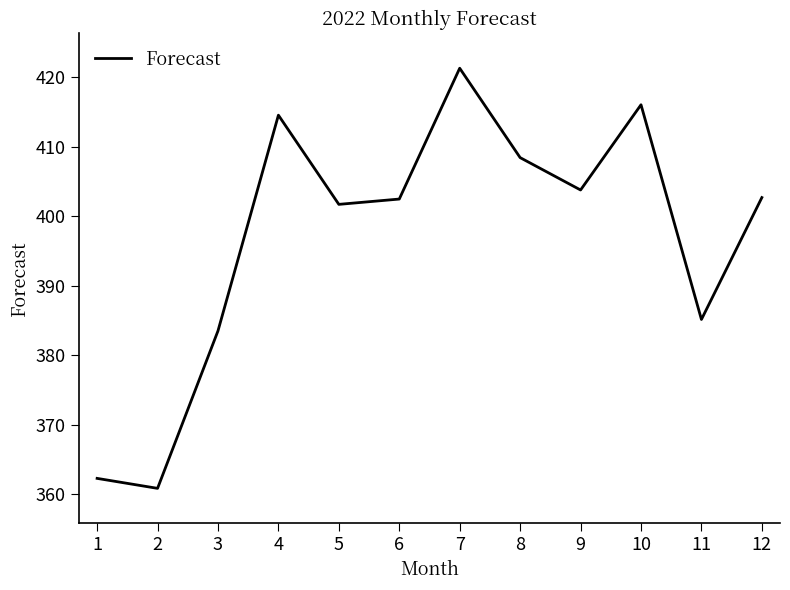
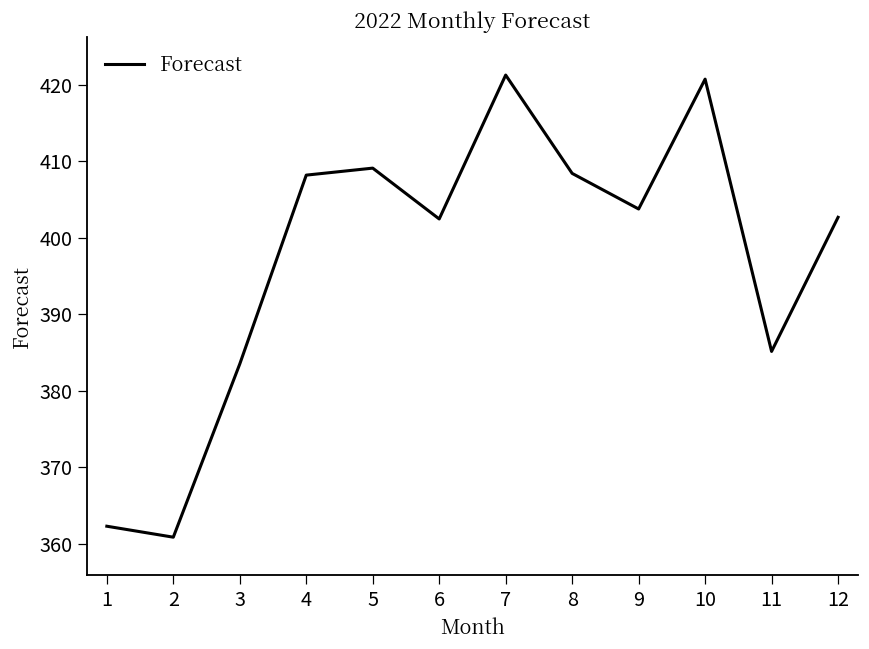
4: 415 -> 408
5: 402 -> 409
10: 416 -> 421
